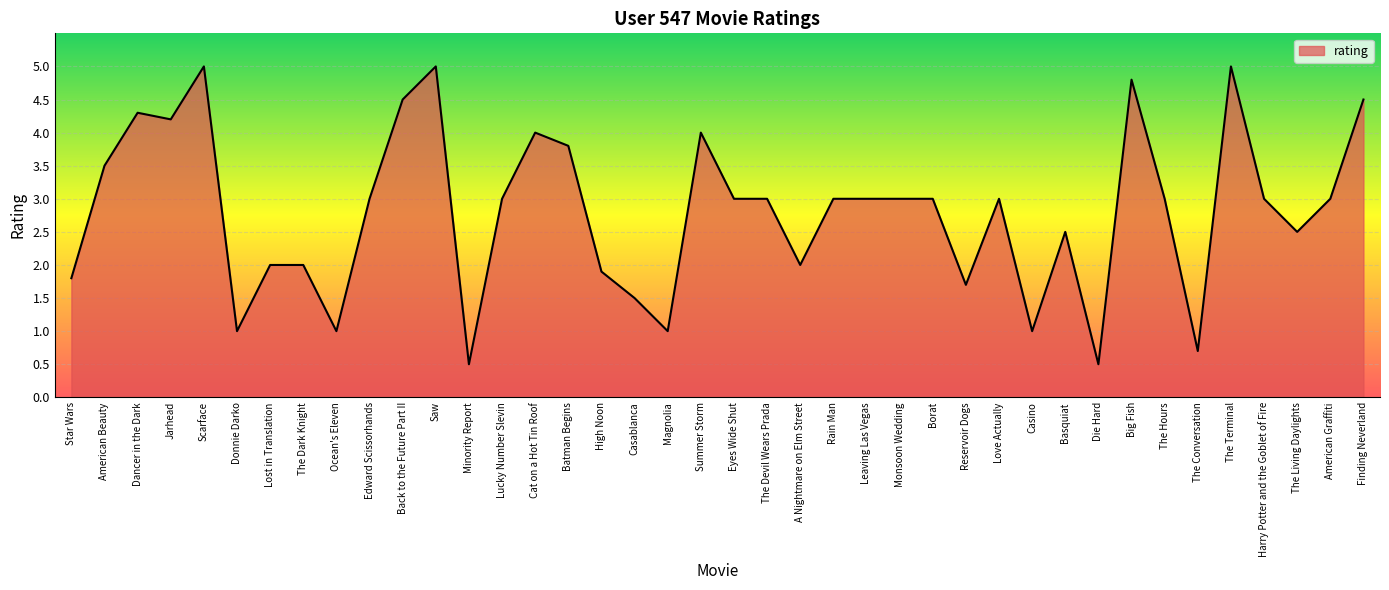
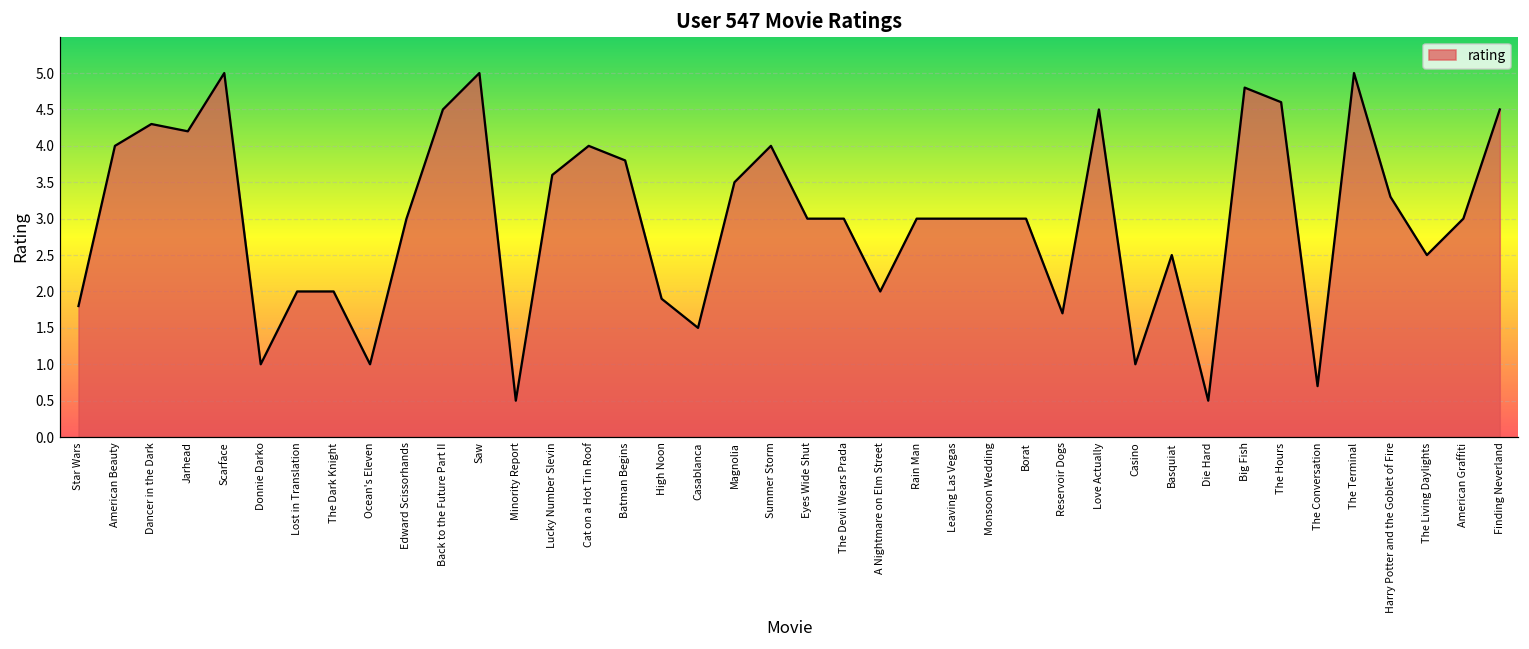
American Beauty: 3.5 -> 4.0
Lucky Number Slevin: 3.0 -> 3.6
Magnolia: 1.0 -> 3.5
Love Actually: 3.0 -> 4.5
The Hours: 3.0 -> 4.6
Harry Potter and the Goblet of Fire: 3.0 -> 3.3
